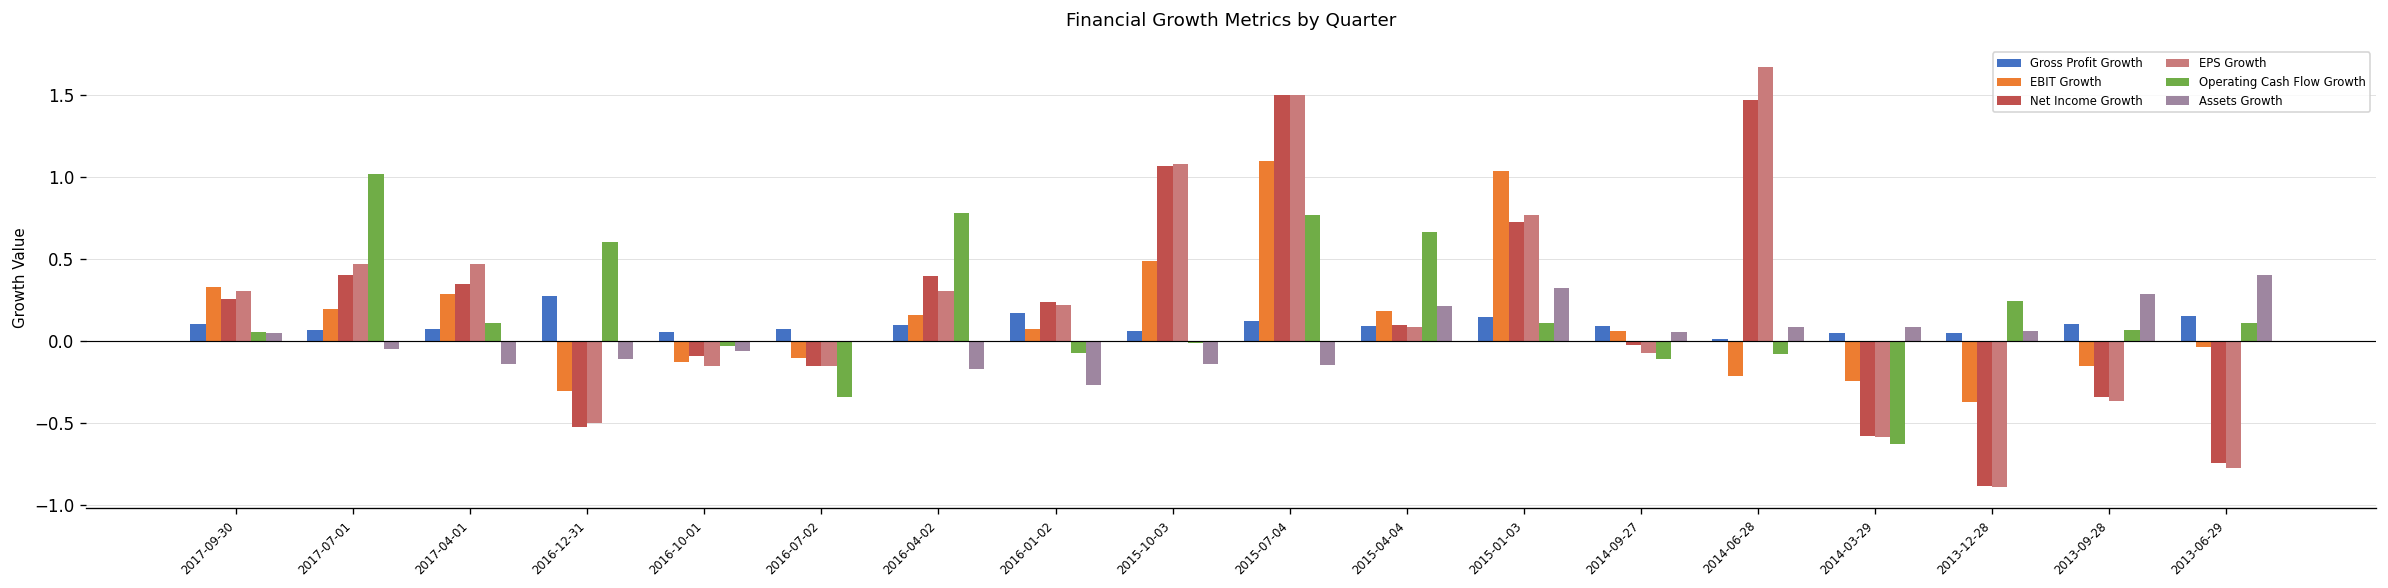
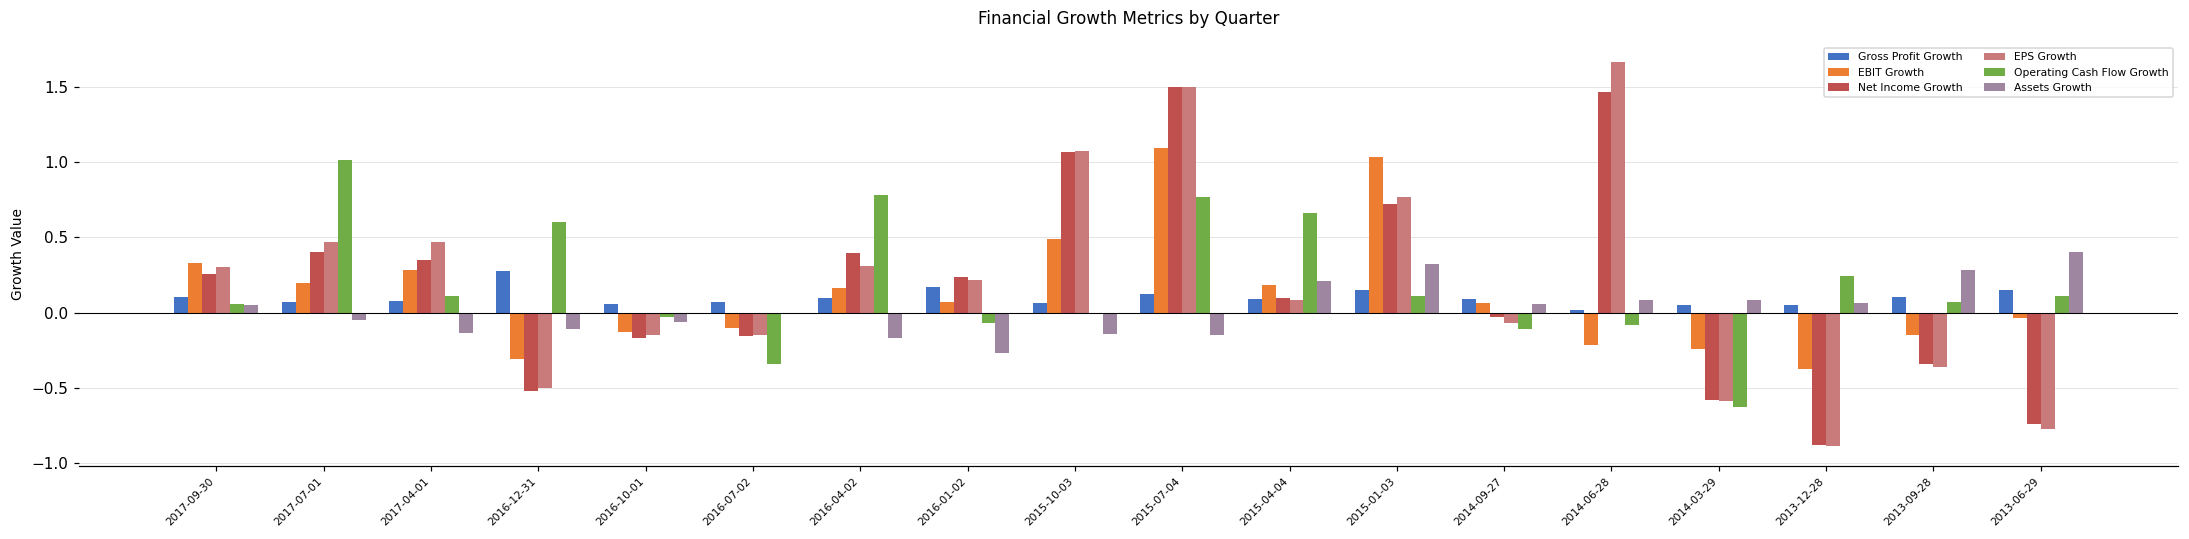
Net Income Growth, 2016-10-01: -0.09 -> -0.17
